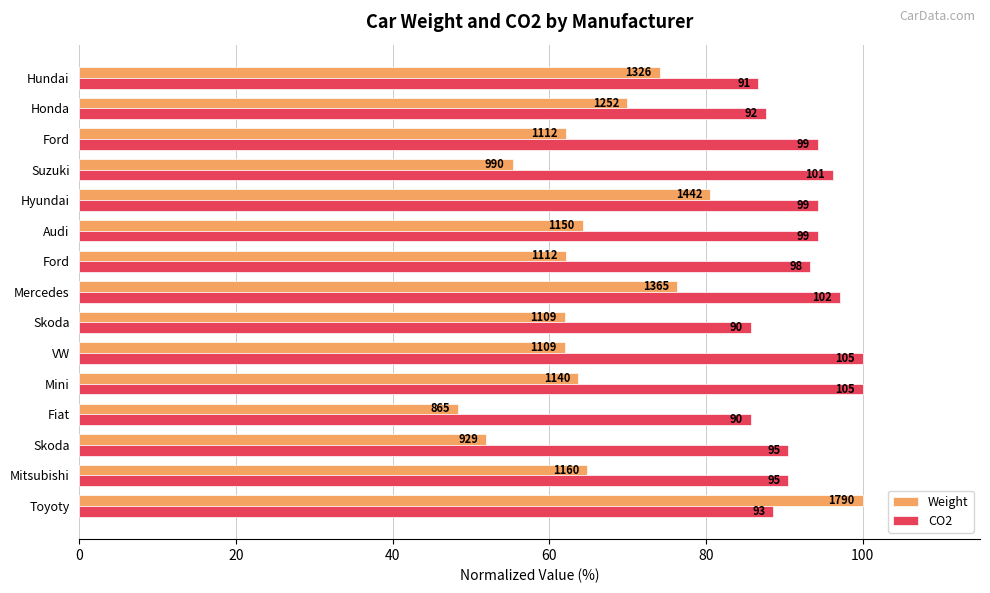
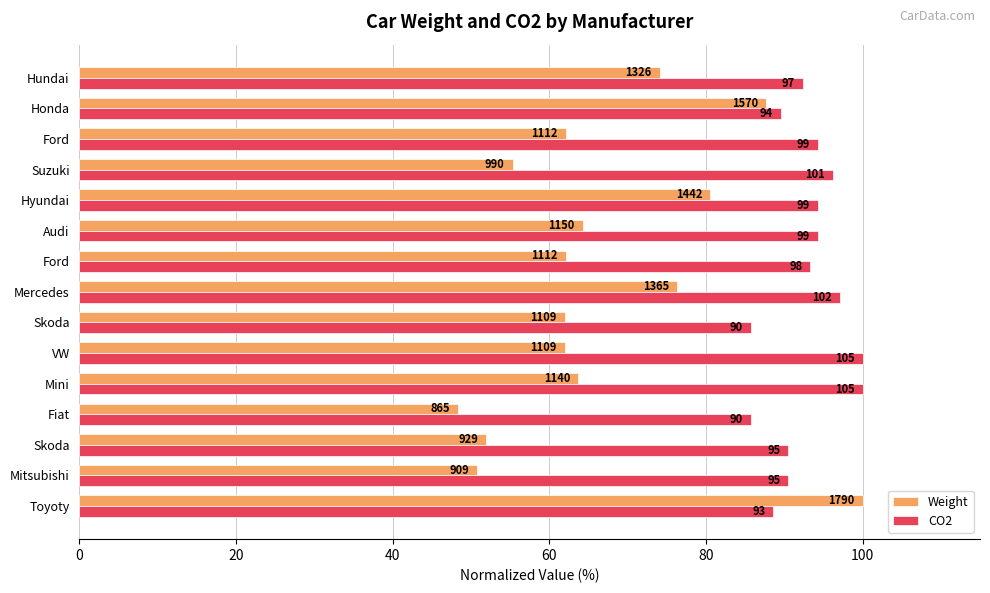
CO2, Hundai: 91 -> 97
Weight, Honda: 1252 -> 1570
CO2, Honda: 92 -> 94
Weight, Mitsubishi: 1160 -> 909
